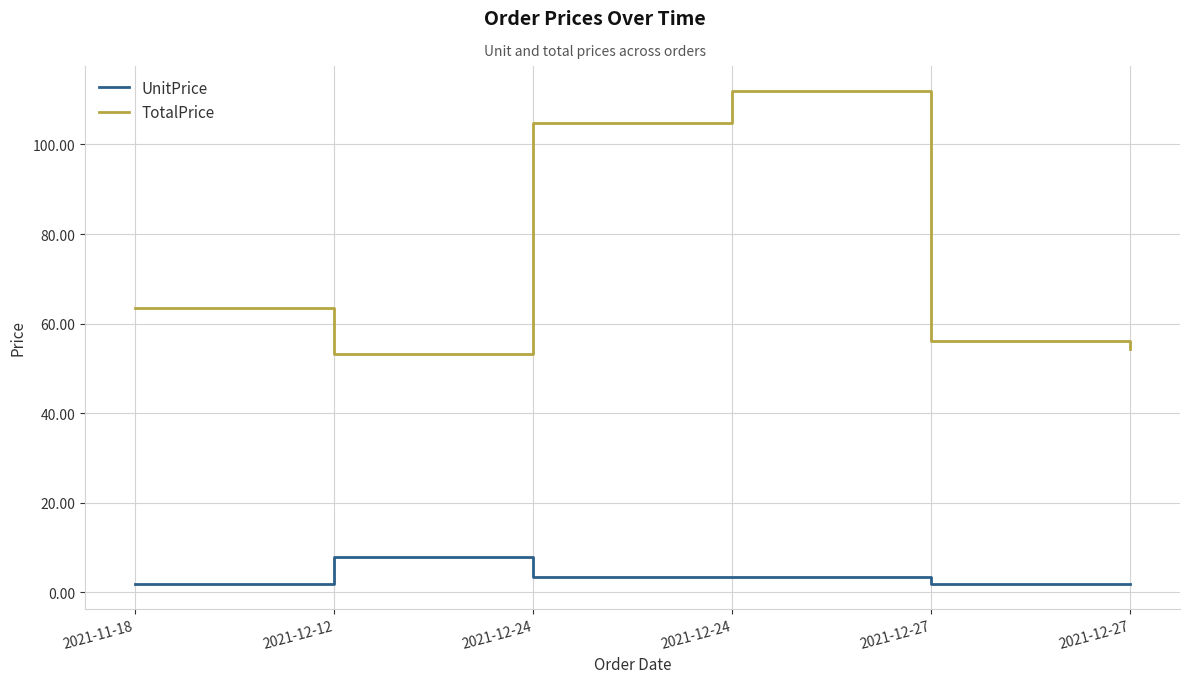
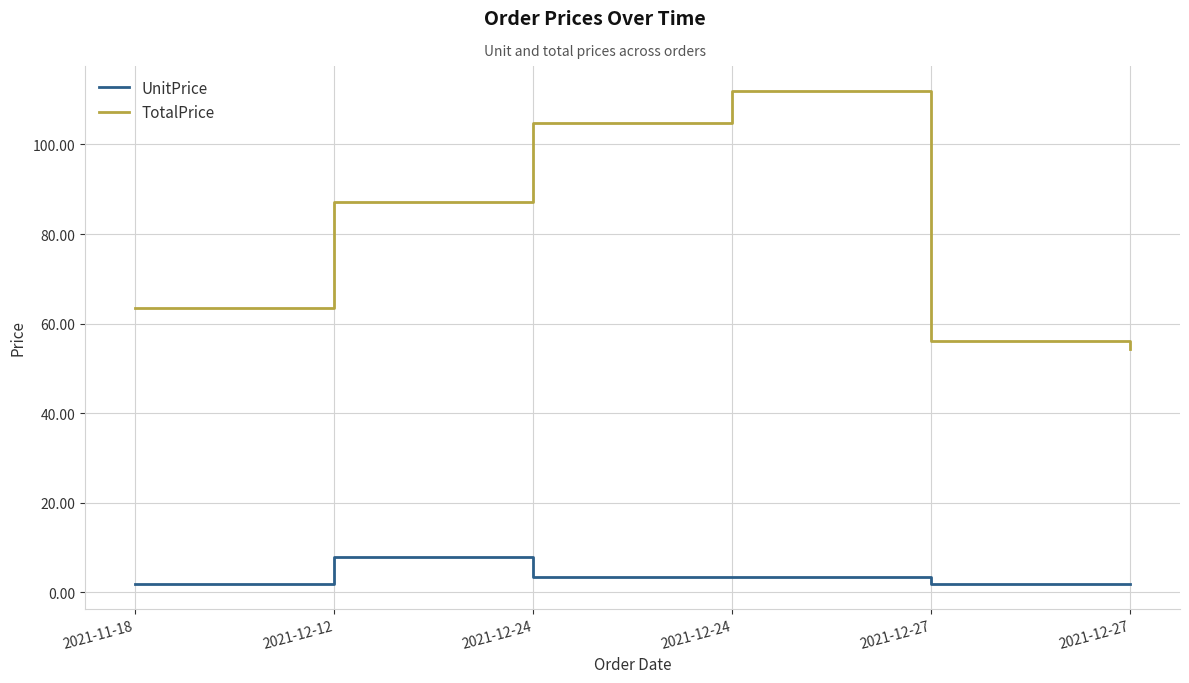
TotalPrice, 2021-12-12: 53 -> 87
